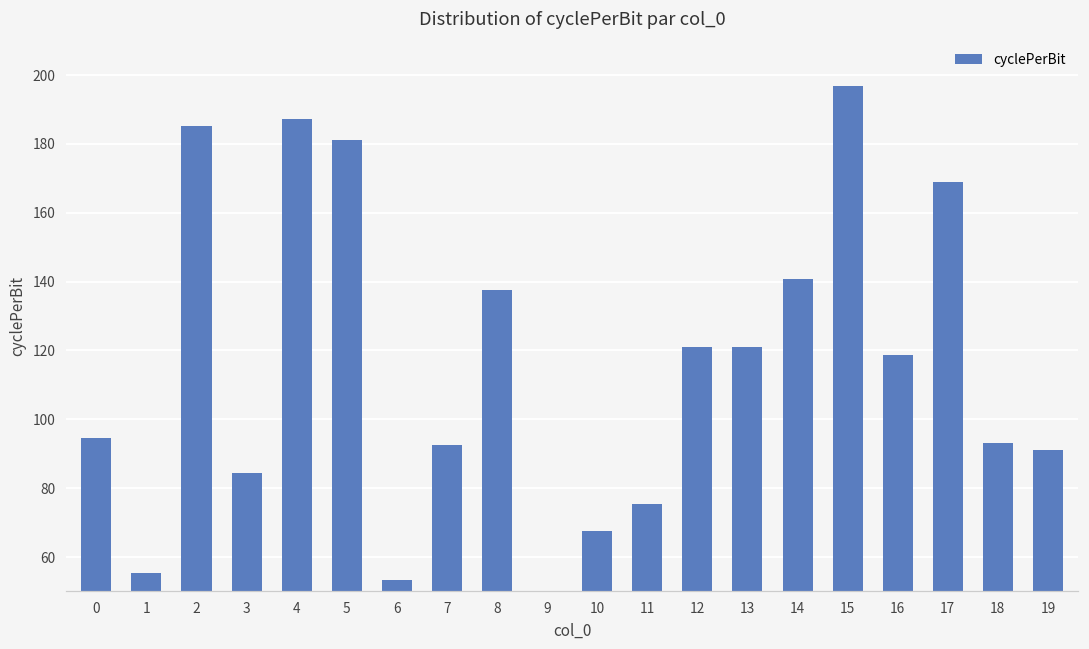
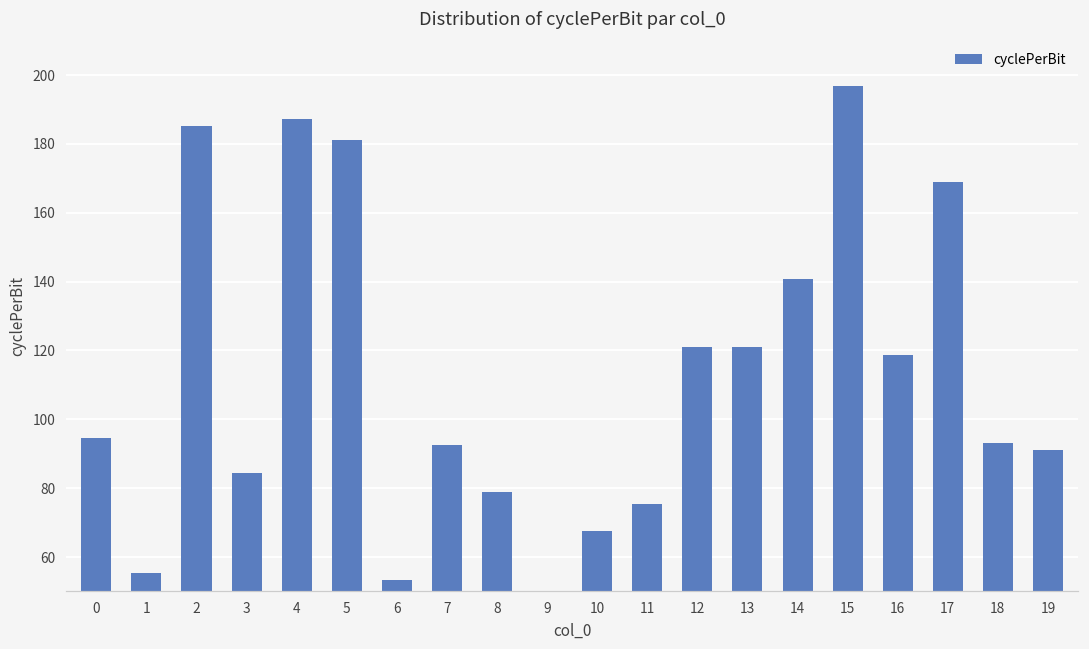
8: 137 -> 79
